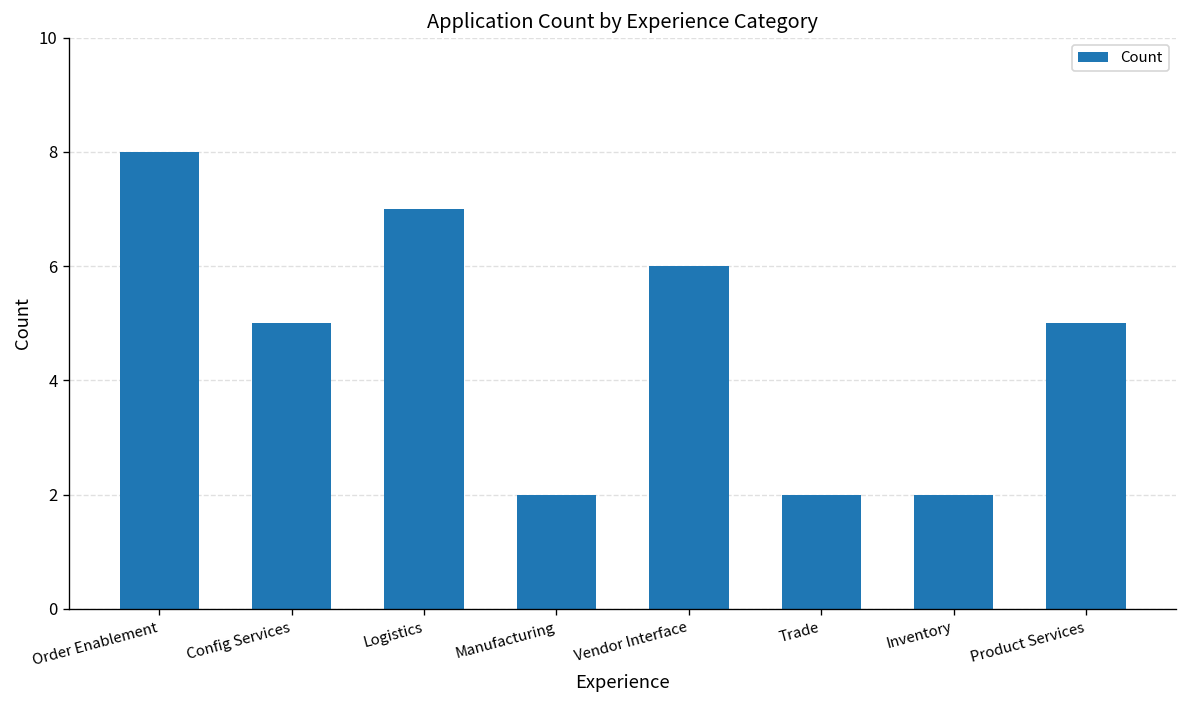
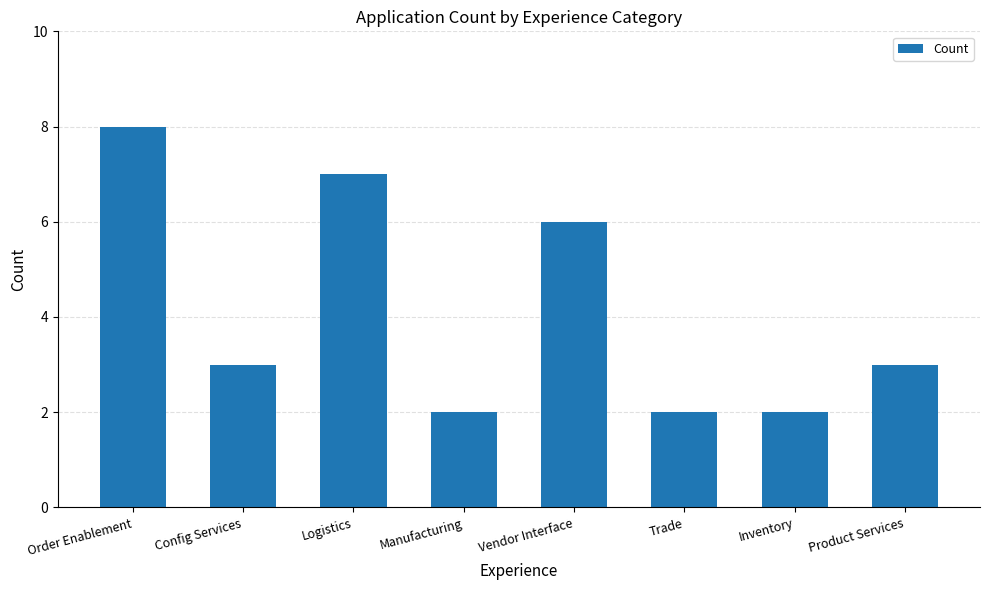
Config Services: 5 -> 3
Product Services: 5 -> 3
